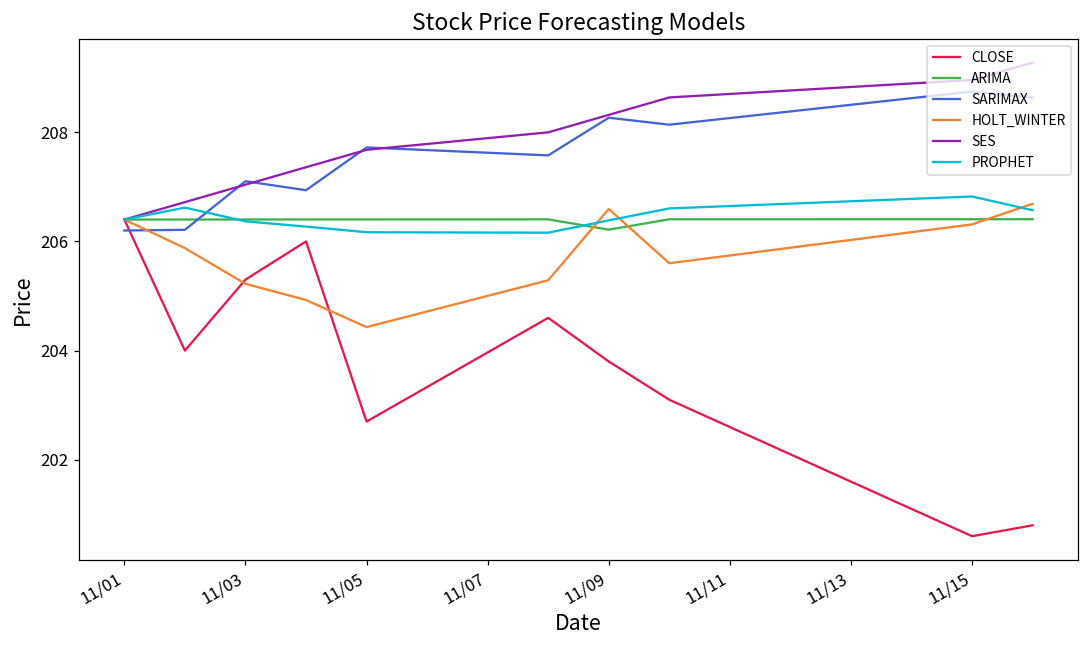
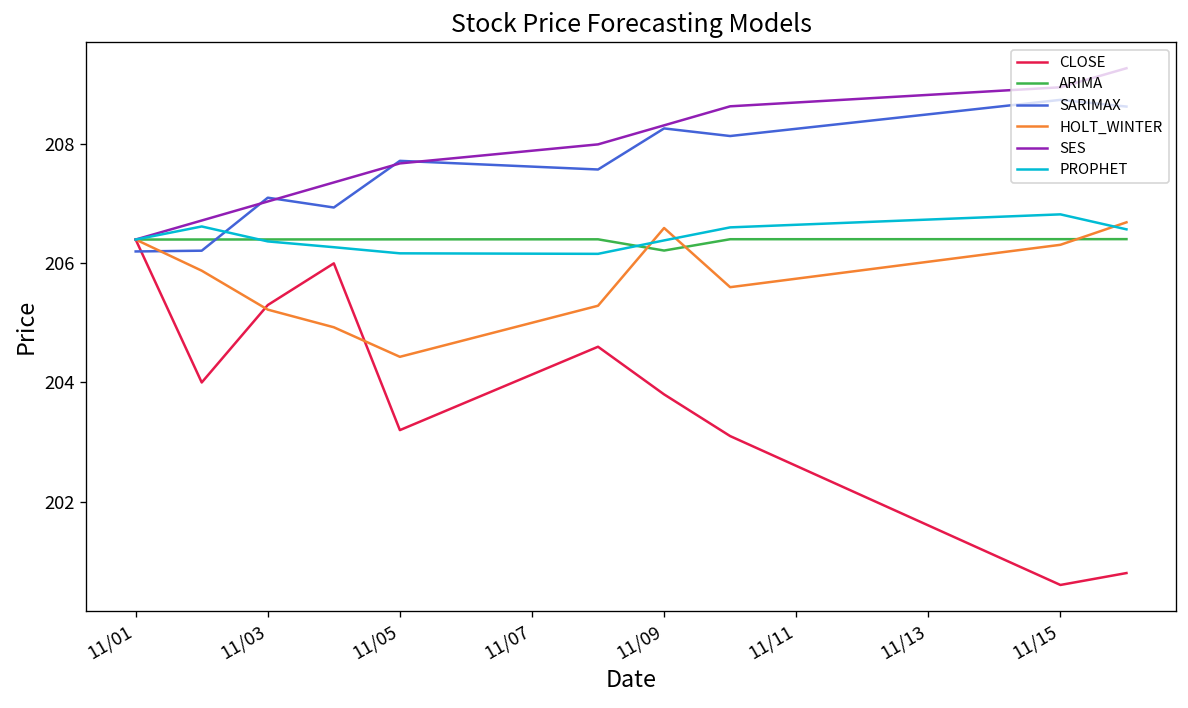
CLOSE, 11/05: 202.7 -> 203.2
